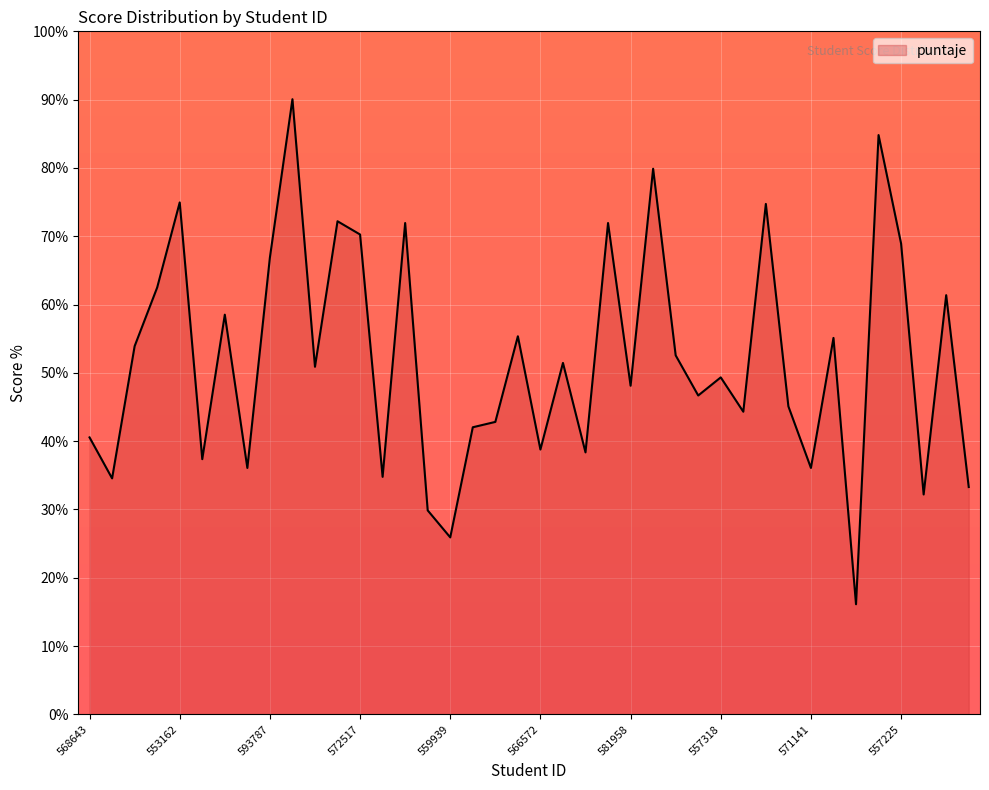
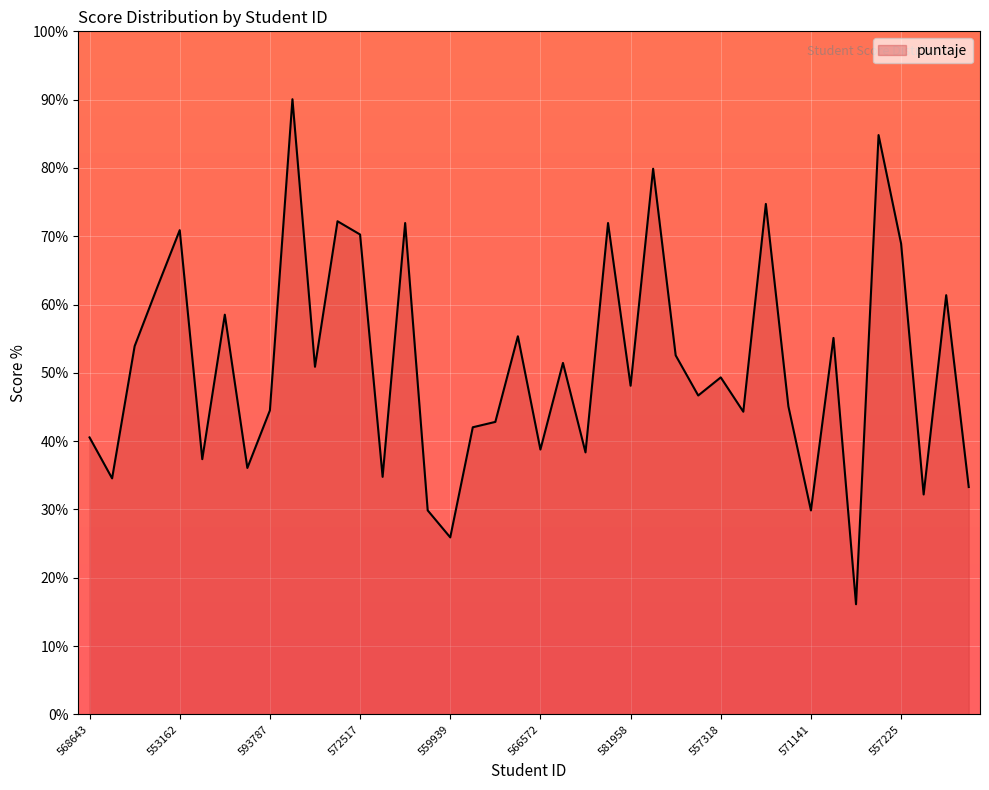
553162: 75% -> 71%
593787: 67% -> 45%
571141: 36% -> 30%
